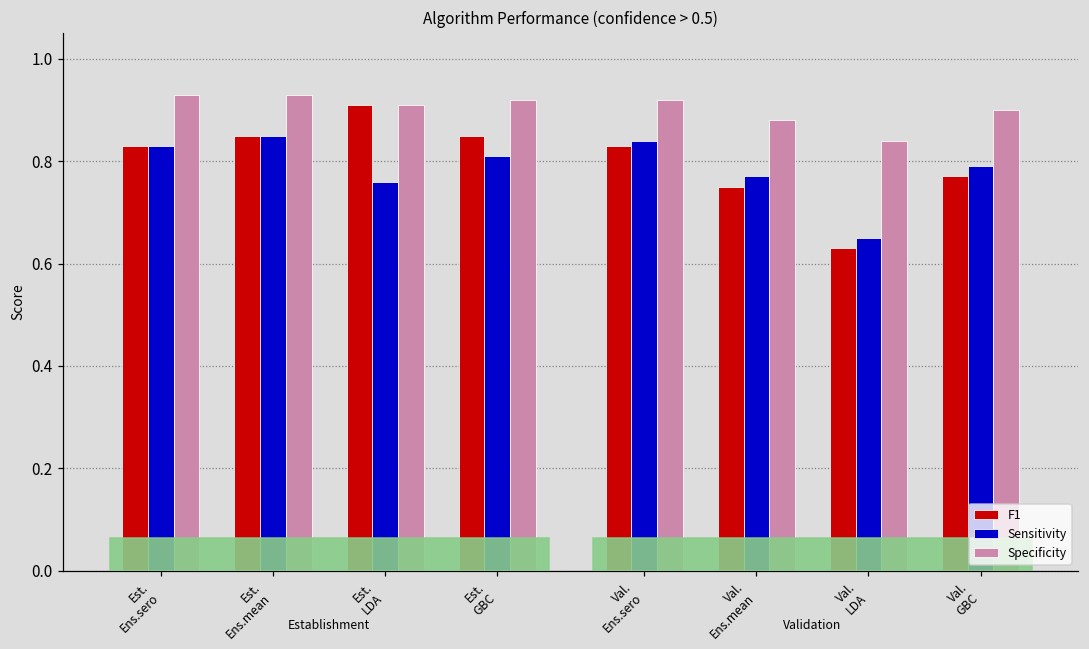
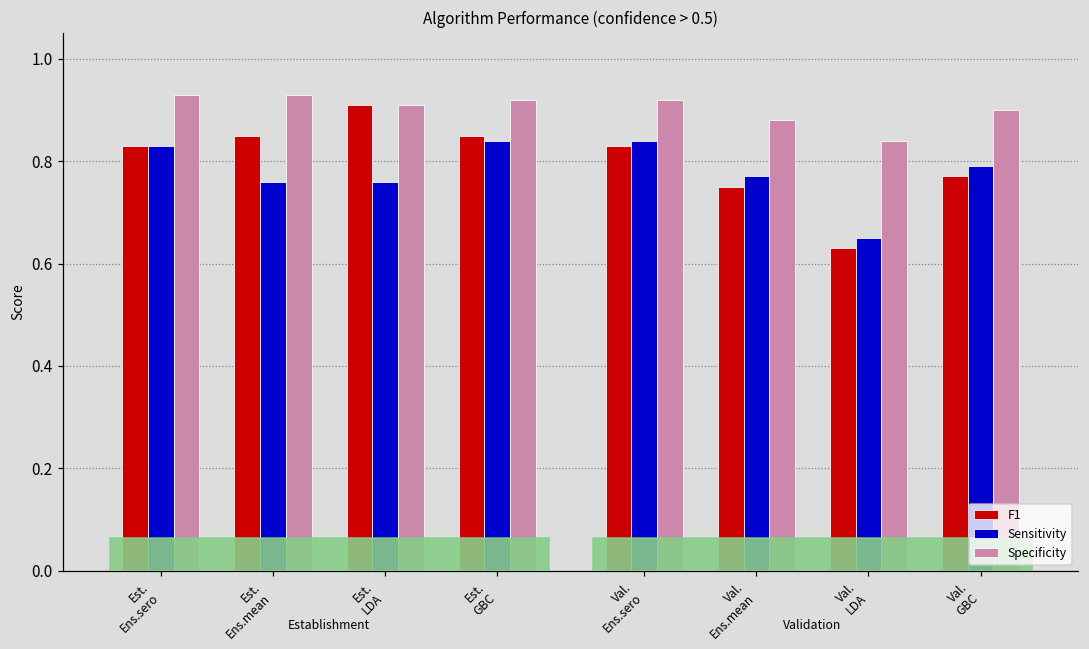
Sensitivity, Est. Ens.mean: 0.85 -> 0.76
Sensitivity, Est. GBC: 0.81 -> 0.84
